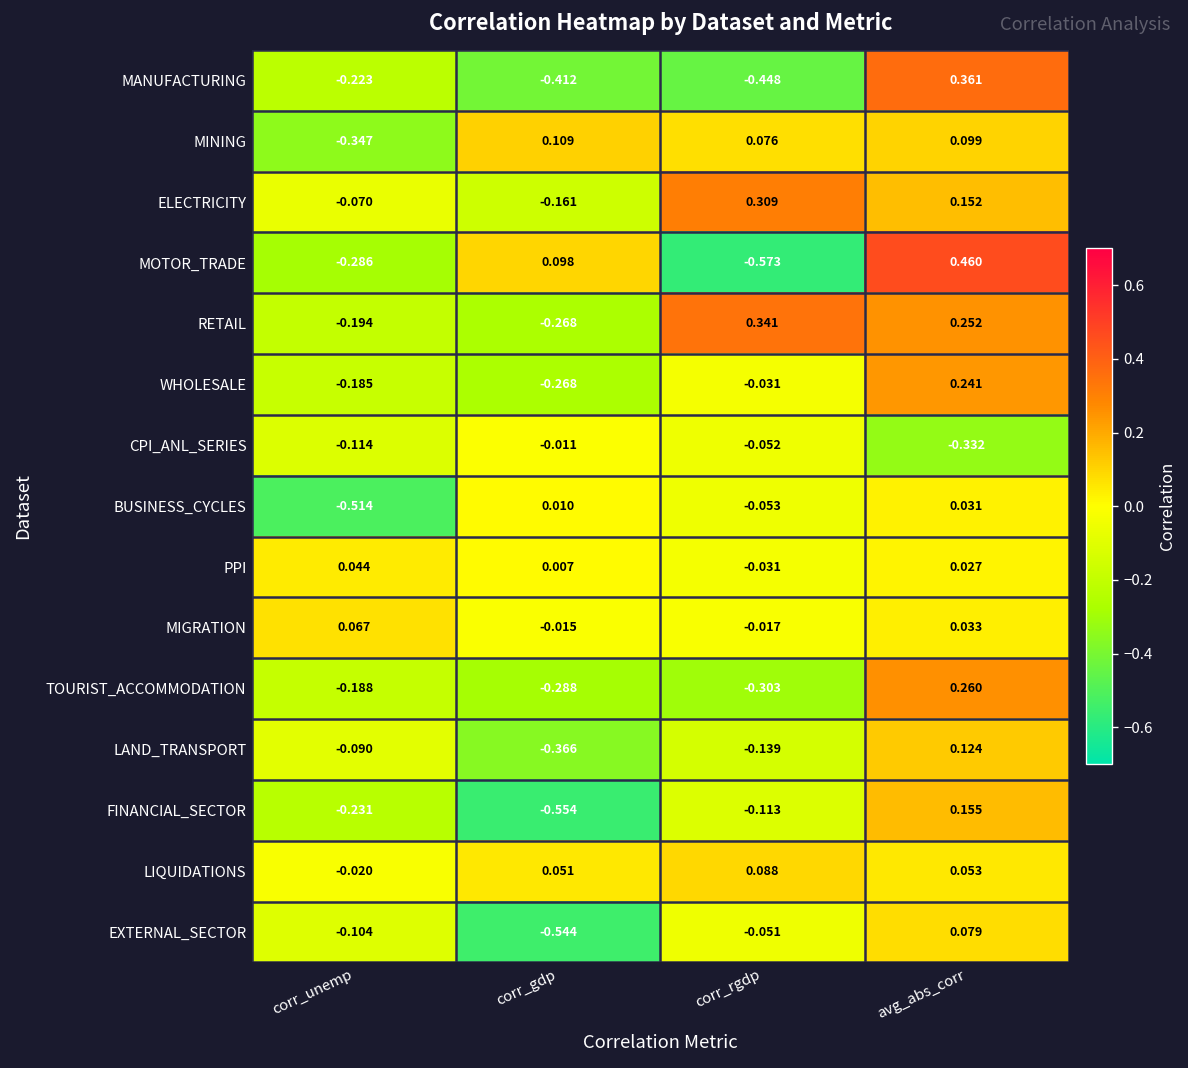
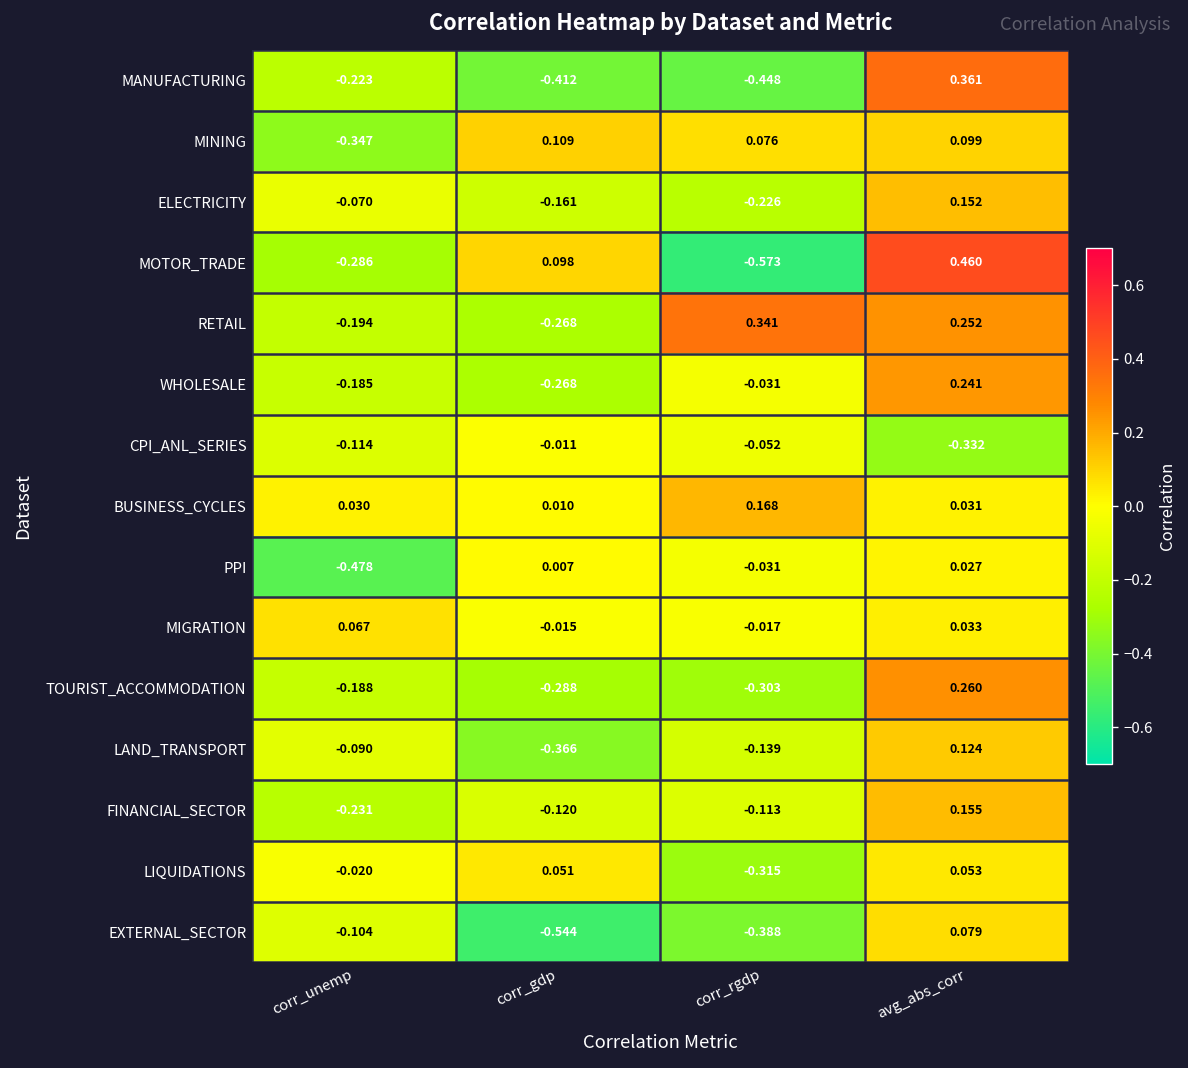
ELECTRICITY, corr_rgdp: 0.309 -> -0.226
BUSINESS_CYCLES, corr_unemp: -0.514 -> 0.030
BUSINESS_CYCLES, corr_rgdp: -0.053 -> 0.168
PPI, corr_unemp: 0.044 -> -0.478
FINANCIAL_SECTOR, corr_gdp: -0.554 -> -0.120
LIQUIDATIONS, corr_rgdp: 0.088 -> -0.315
EXTERNAL_SECTOR, corr_rgdp: -0.051 -> -0.388
